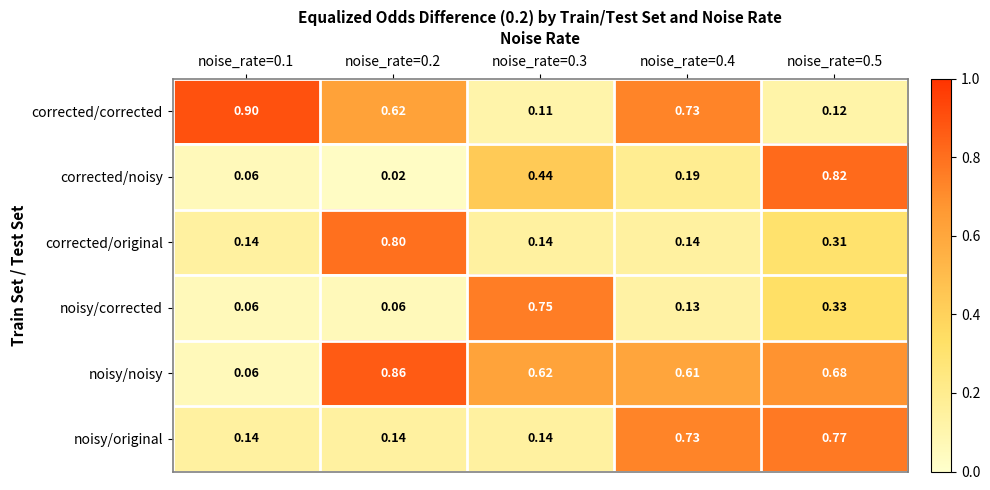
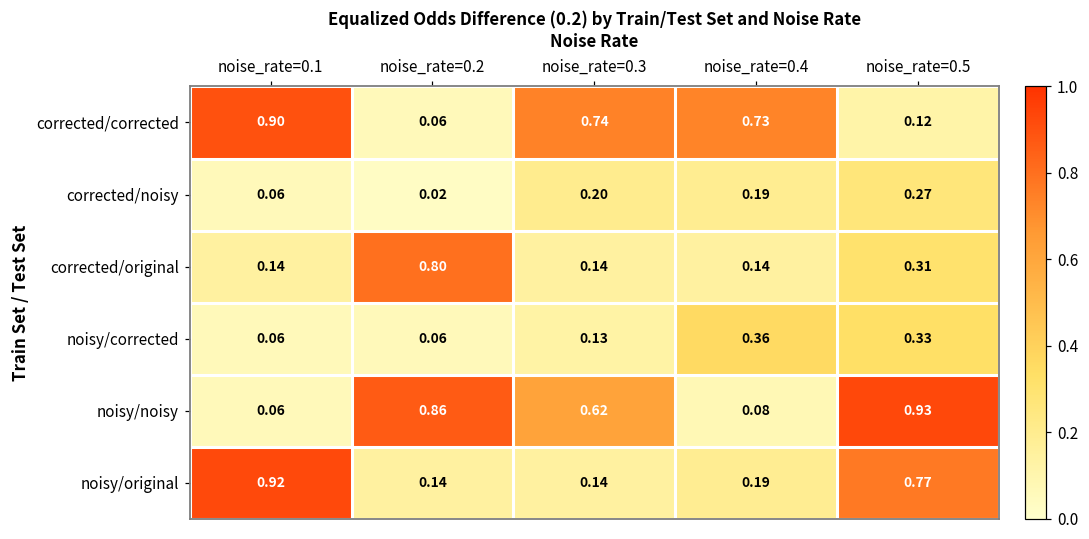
corrected/corrected, noise_rate=0.2: 0.62 -> 0.06
corrected/corrected, noise_rate=0.3: 0.11 -> 0.74
corrected/noisy, noise_rate=0.3: 0.44 -> 0.20
corrected/noisy, noise_rate=0.5: 0.82 -> 0.27
noisy/corrected, noise_rate=0.3: 0.75 -> 0.13
noisy/corrected, noise_rate=0.4: 0.13 -> 0.36
noisy/noisy, noise_rate=0.4: 0.61 -> 0.08
noisy/noisy, noise_rate=0.5: 0.68 -> 0.93
noisy/original, noise_rate=0.1: 0.14 -> 0.92
noisy/original, noise_rate=0.4: 0.73 -> 0.19
